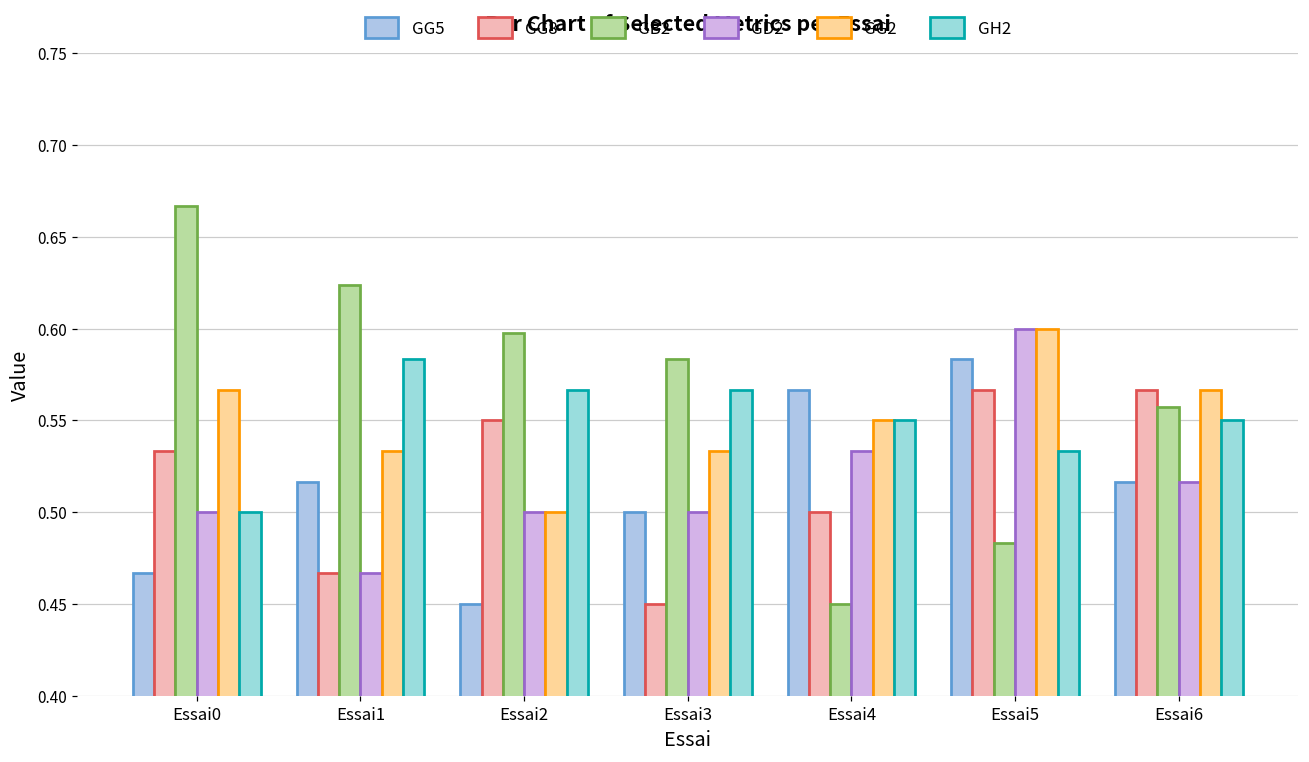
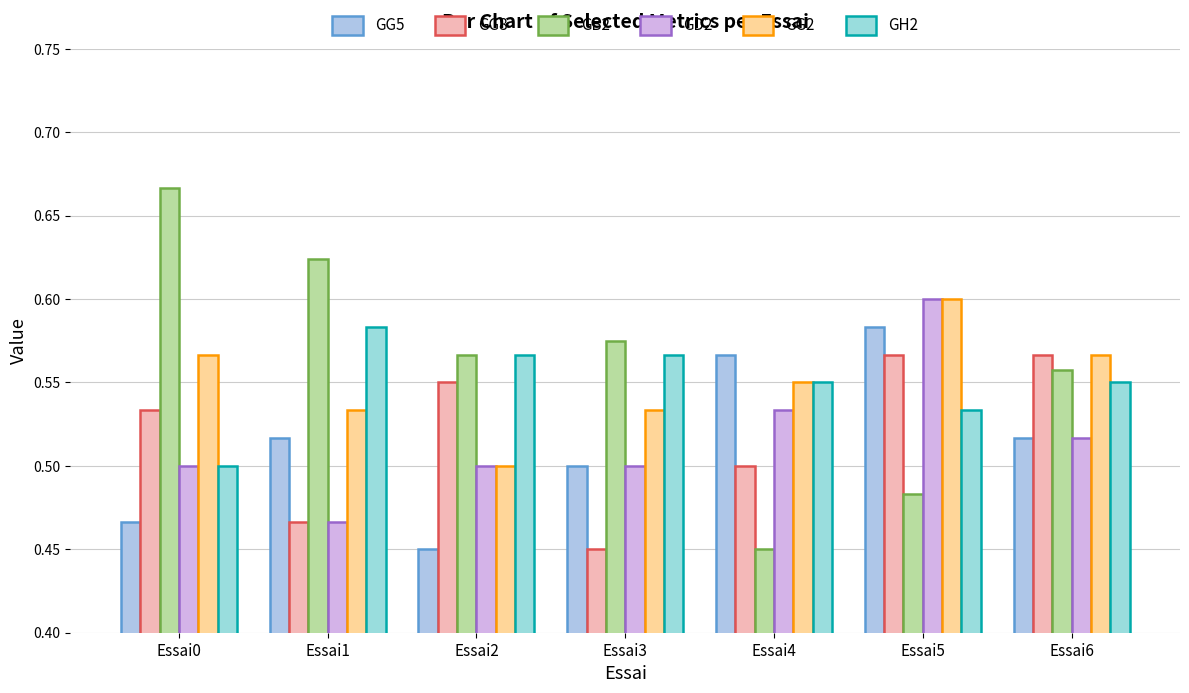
GB2, Essai2: 0.598 -> 0.567
GB2, Essai3: 0.583 -> 0.575
